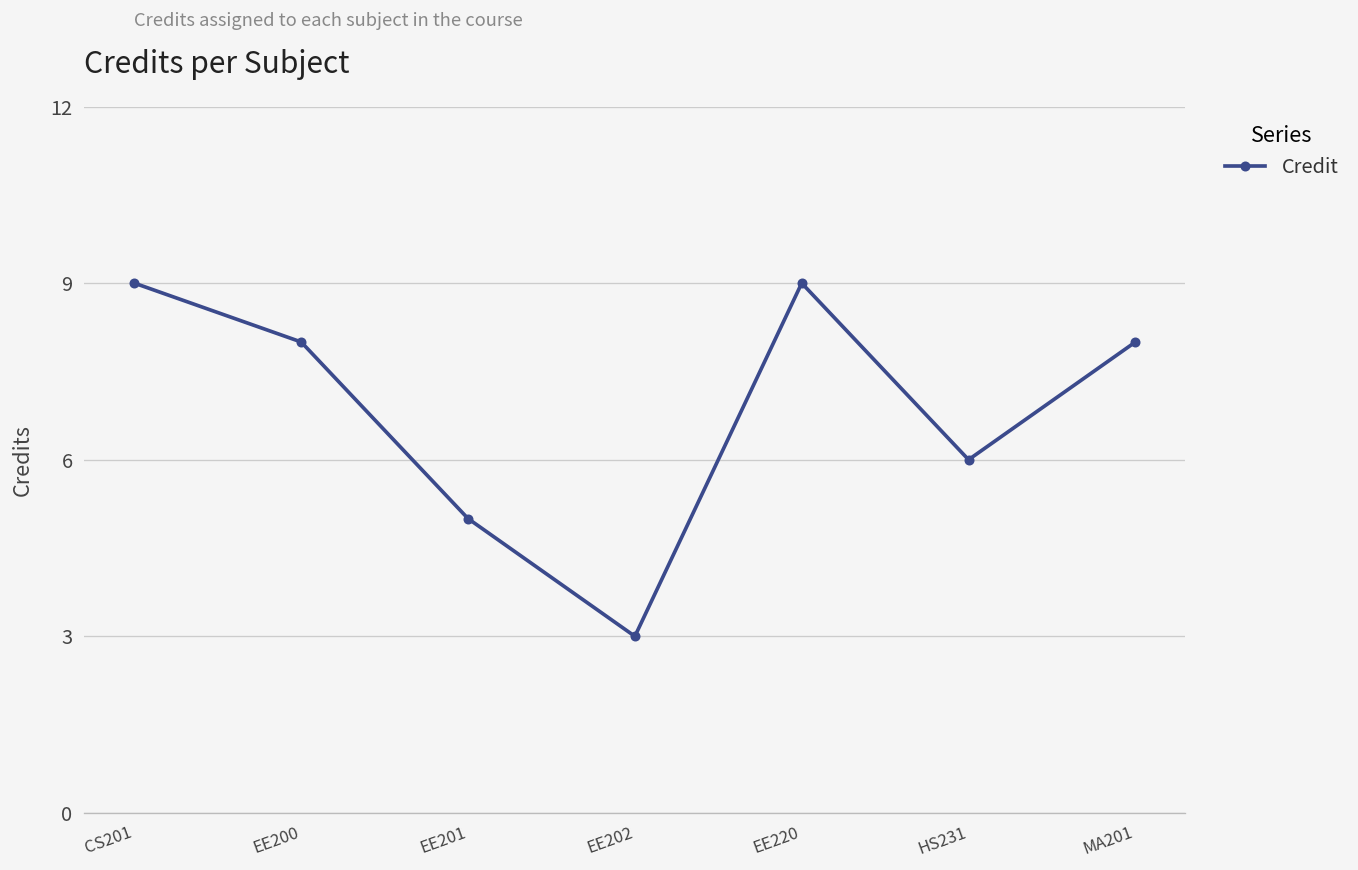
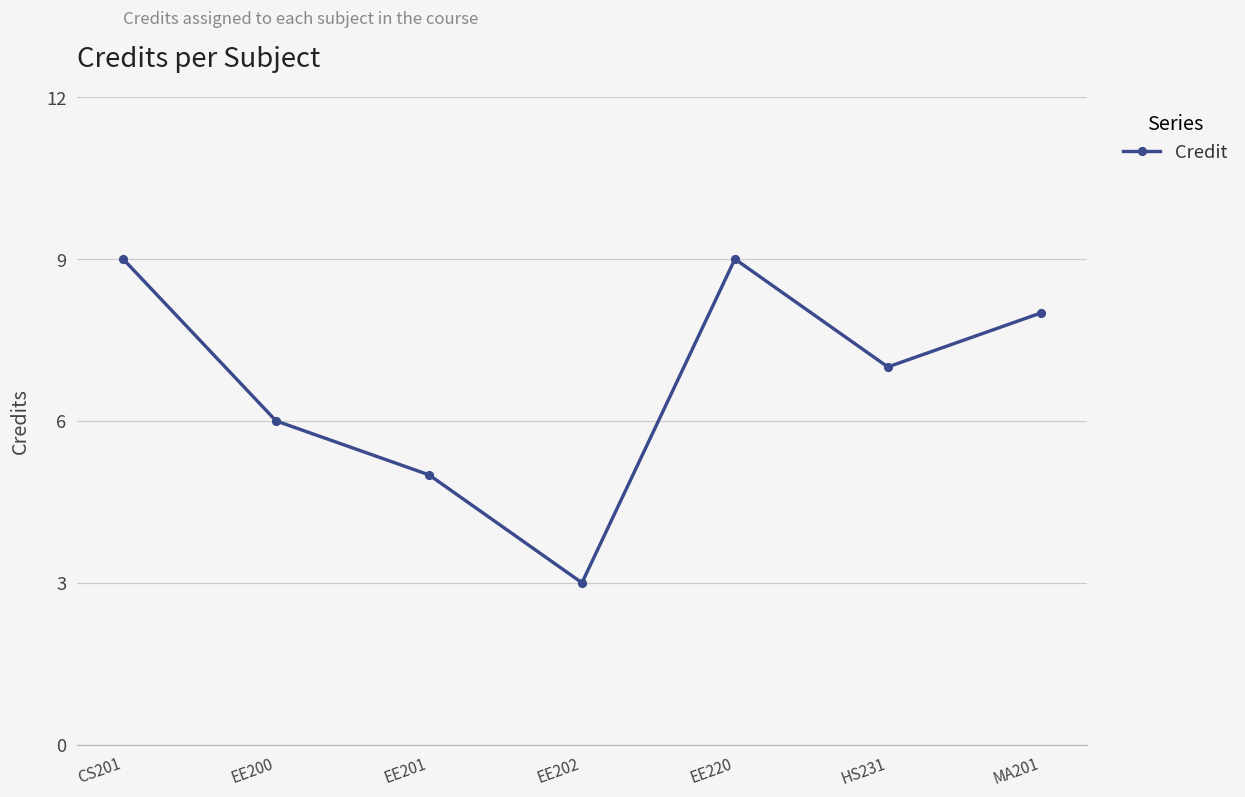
EE200: 8 -> 6
HS231: 6 -> 7
